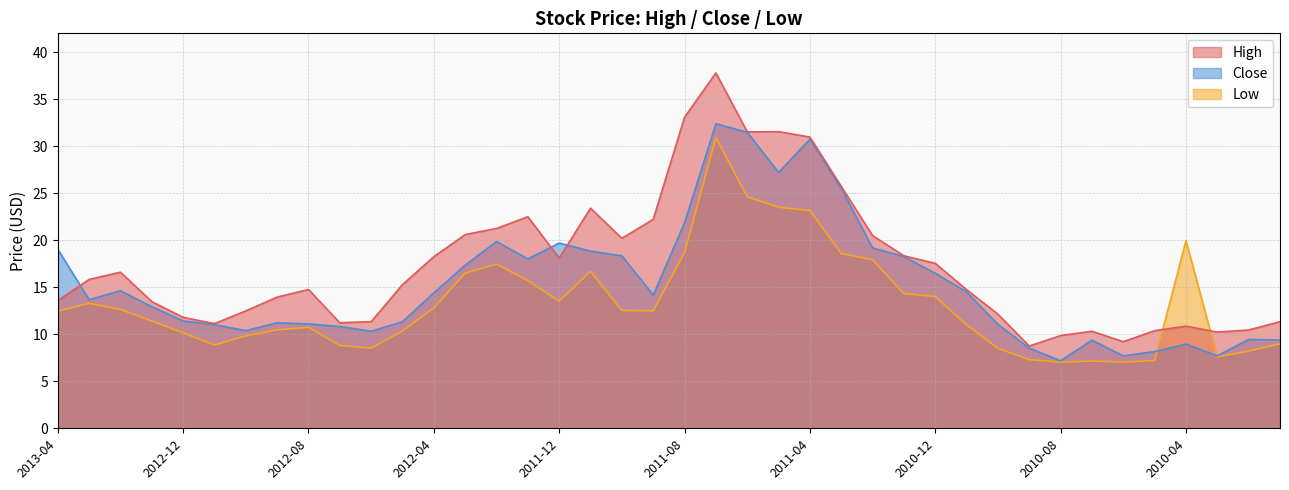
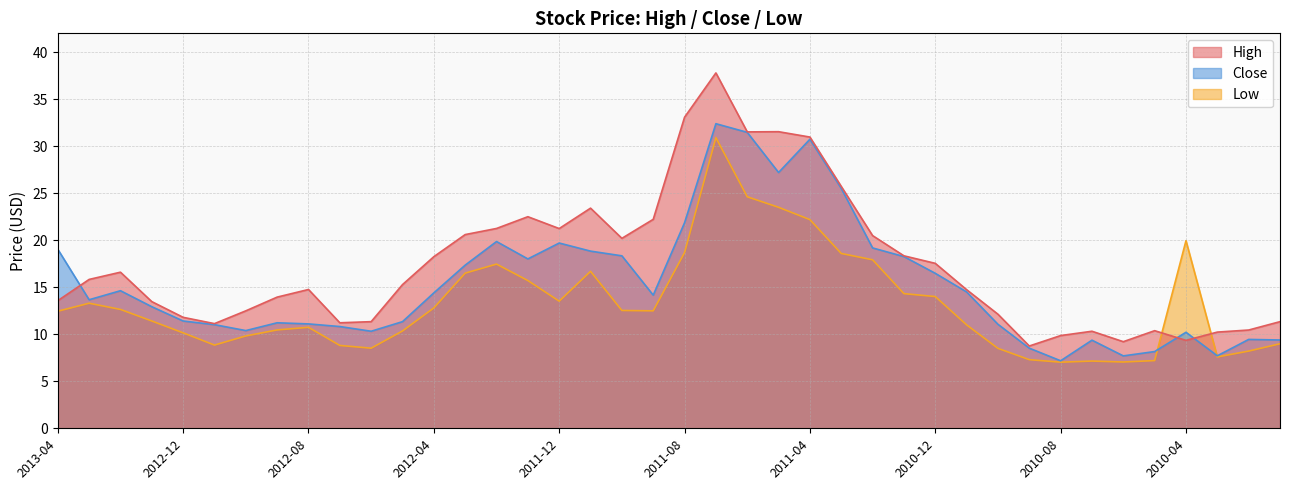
High, 2011-12: 18 -> 21
Low, 2011-04: 23 -> 22
Close, 2010-04: 9 -> 10
High, 2010-04: 11 -> 9
